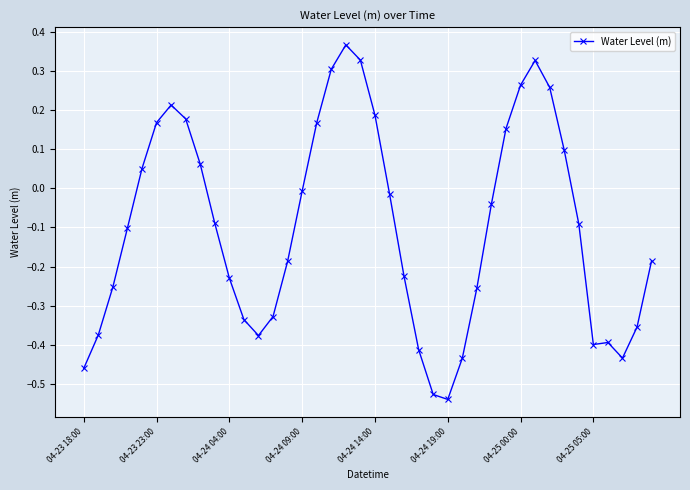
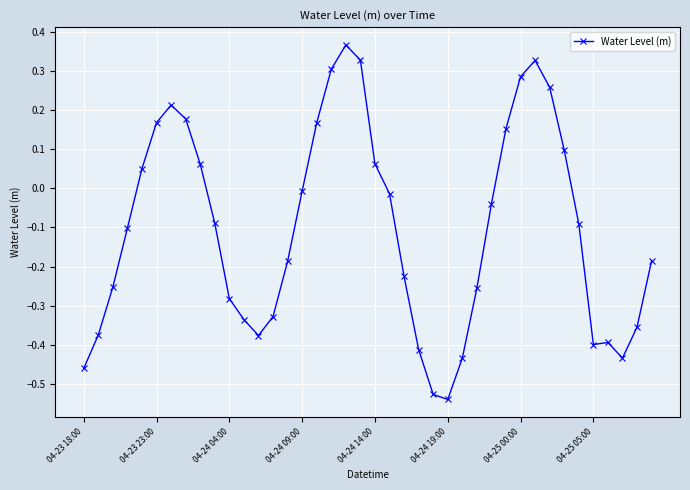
04-24 04:00: -0.23 -> -0.28
04-24 14:00: 0.19 -> 0.06
04-25 00:00: 0.26 -> 0.29
